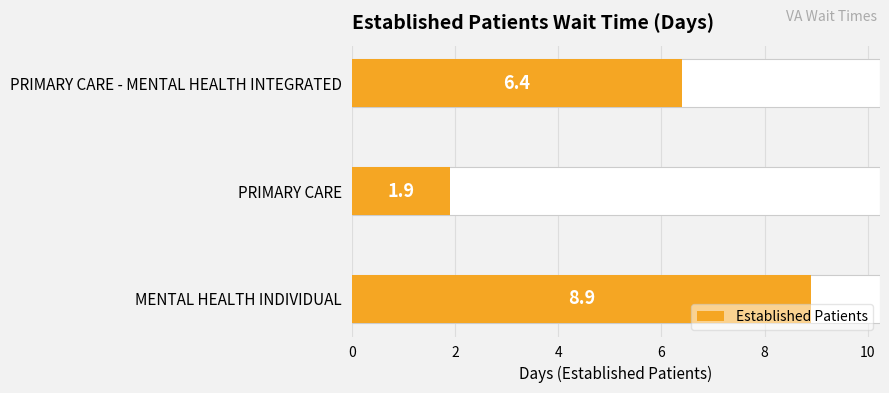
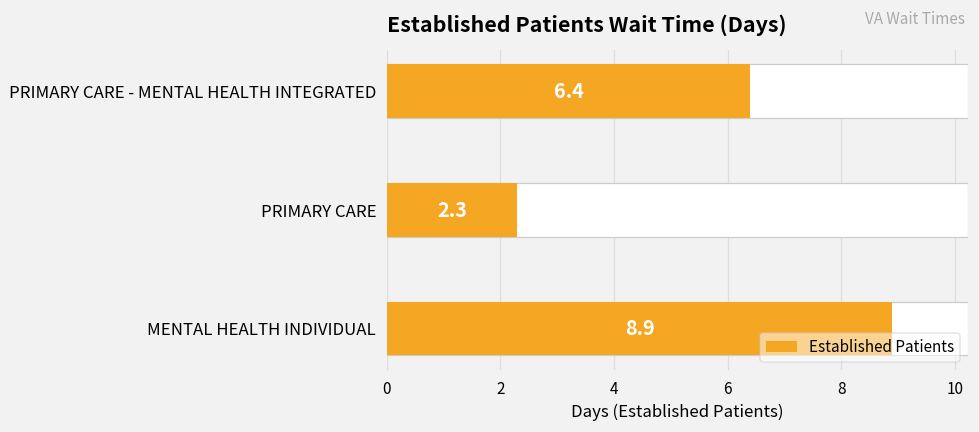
Established Patients, PRIMARY CARE: 1.9 -> 2.3
